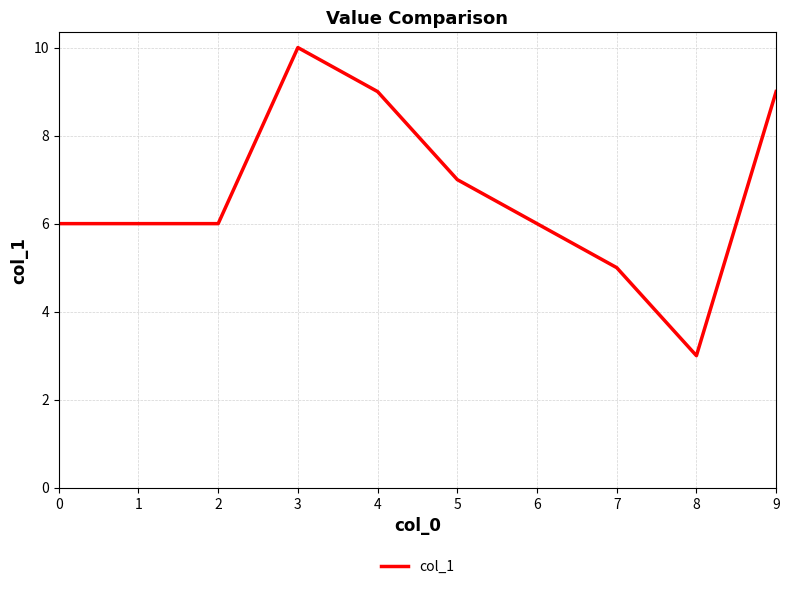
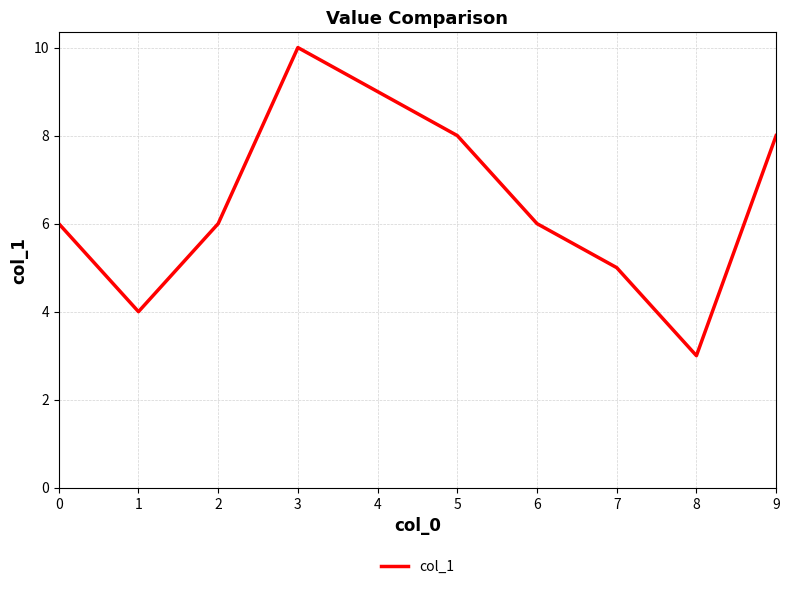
1: 6 -> 4
5: 7 -> 8
9: 9 -> 8
